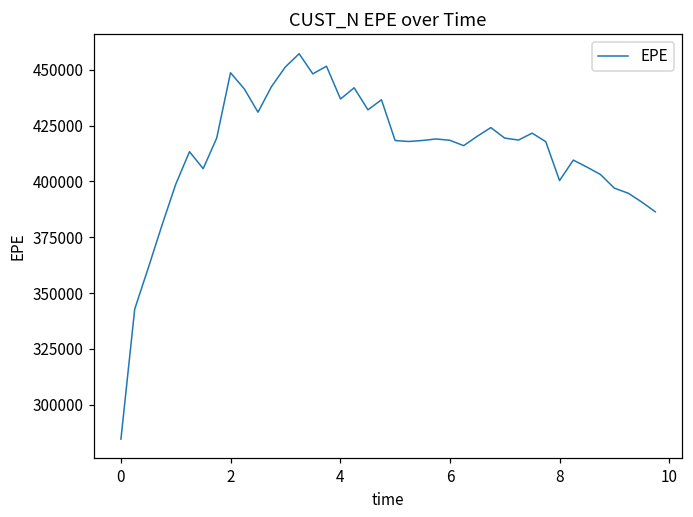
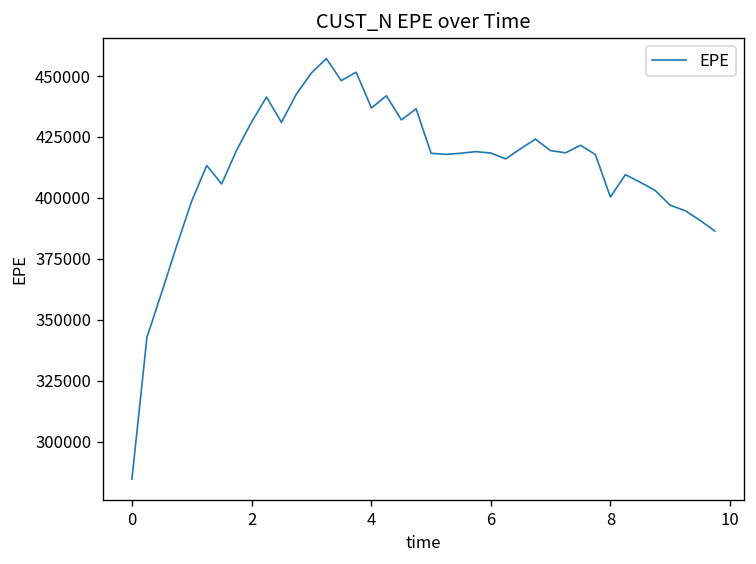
2: 449000 -> 431000
